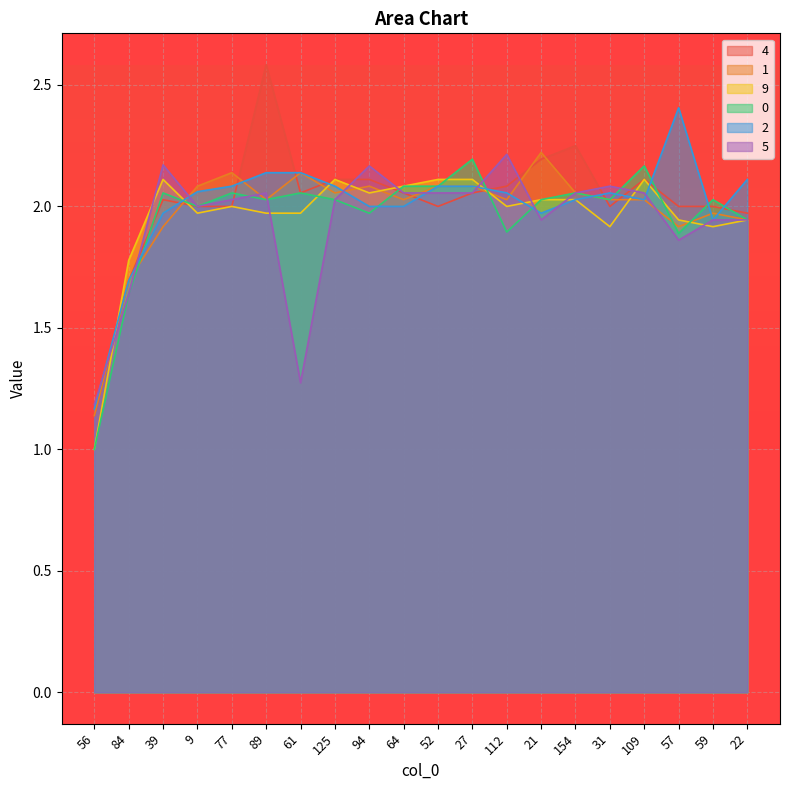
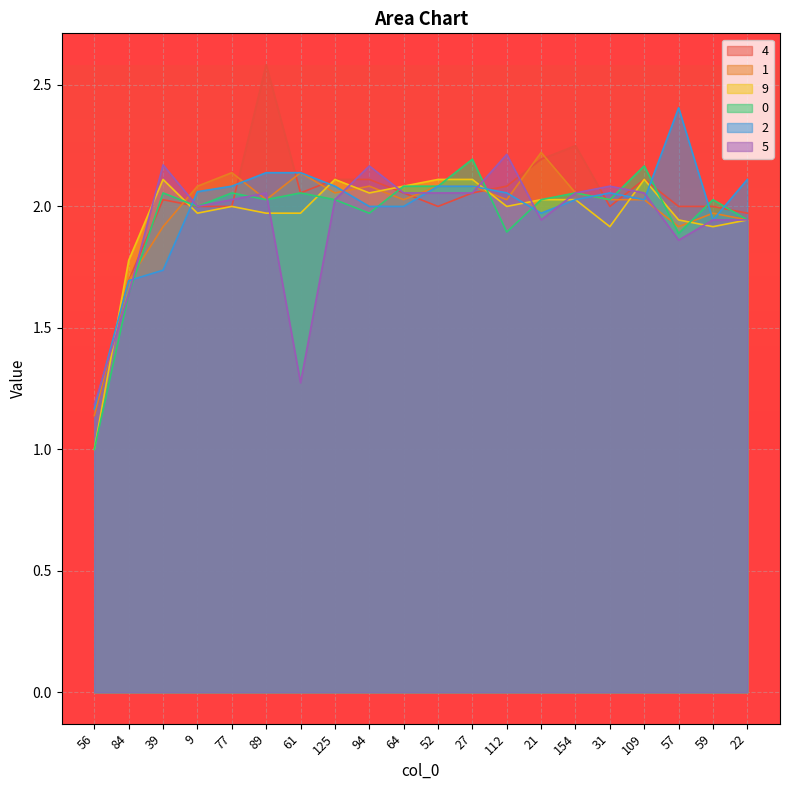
2, 39: 1.97 -> 1.74
